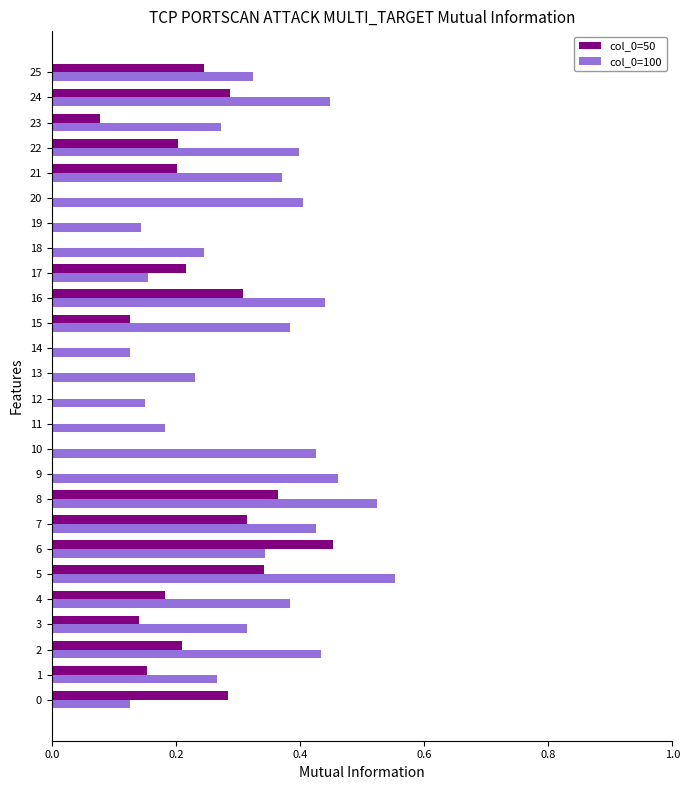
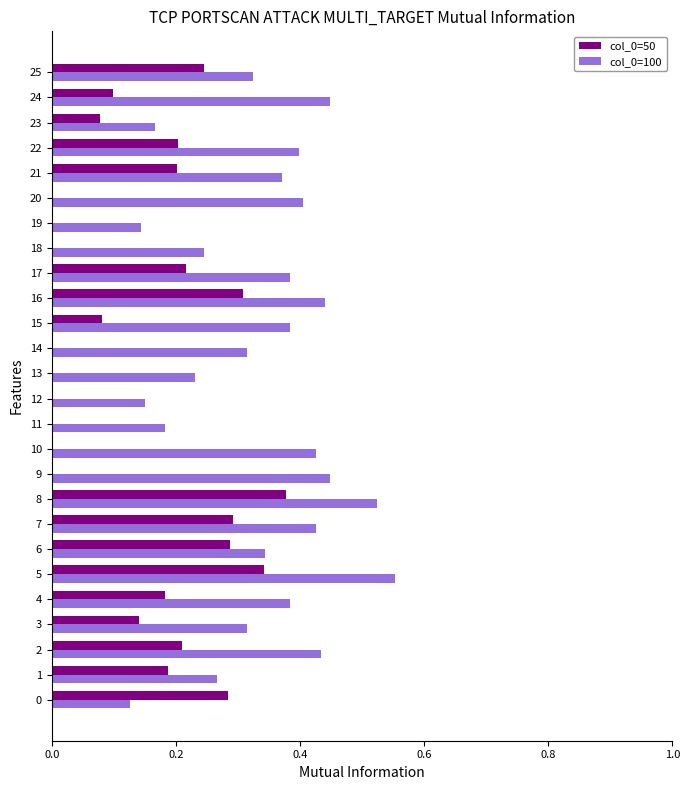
col_0=50, 24: 0.29 -> 0.10
col_0=100, 23: 0.27 -> 0.17
col_0=100, 17: 0.15 -> 0.38
col_0=50, 15: 0.13 -> 0.08
col_0=100, 14: 0.13 -> 0.31
col_0=100, 9: 0.46 -> 0.45
col_0=50, 8: 0.36 -> 0.38
col_0=50, 7: 0.31 -> 0.29
col_0=50, 6: 0.45 -> 0.29
col_0=50, 1: 0.15 -> 0.19
